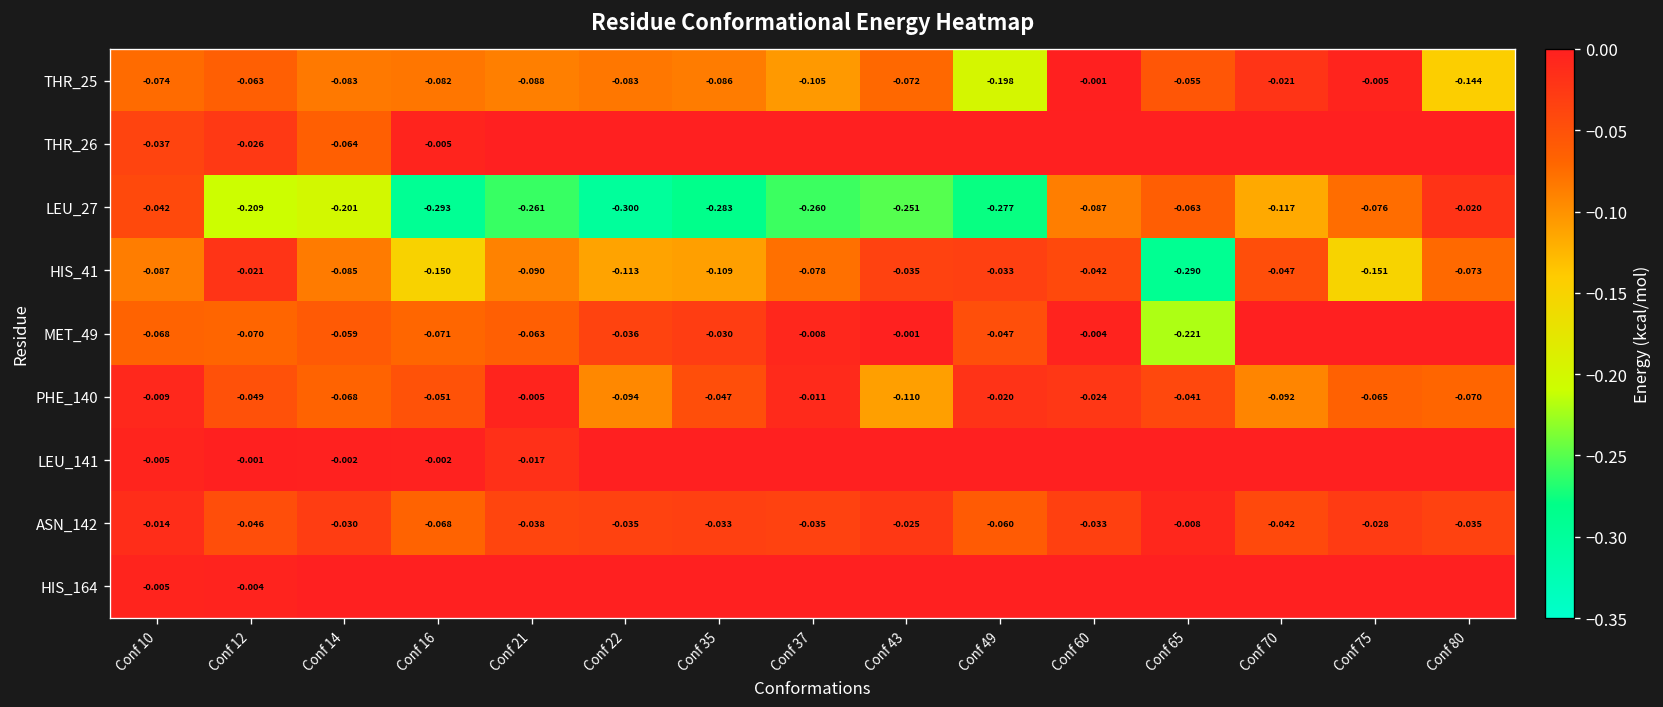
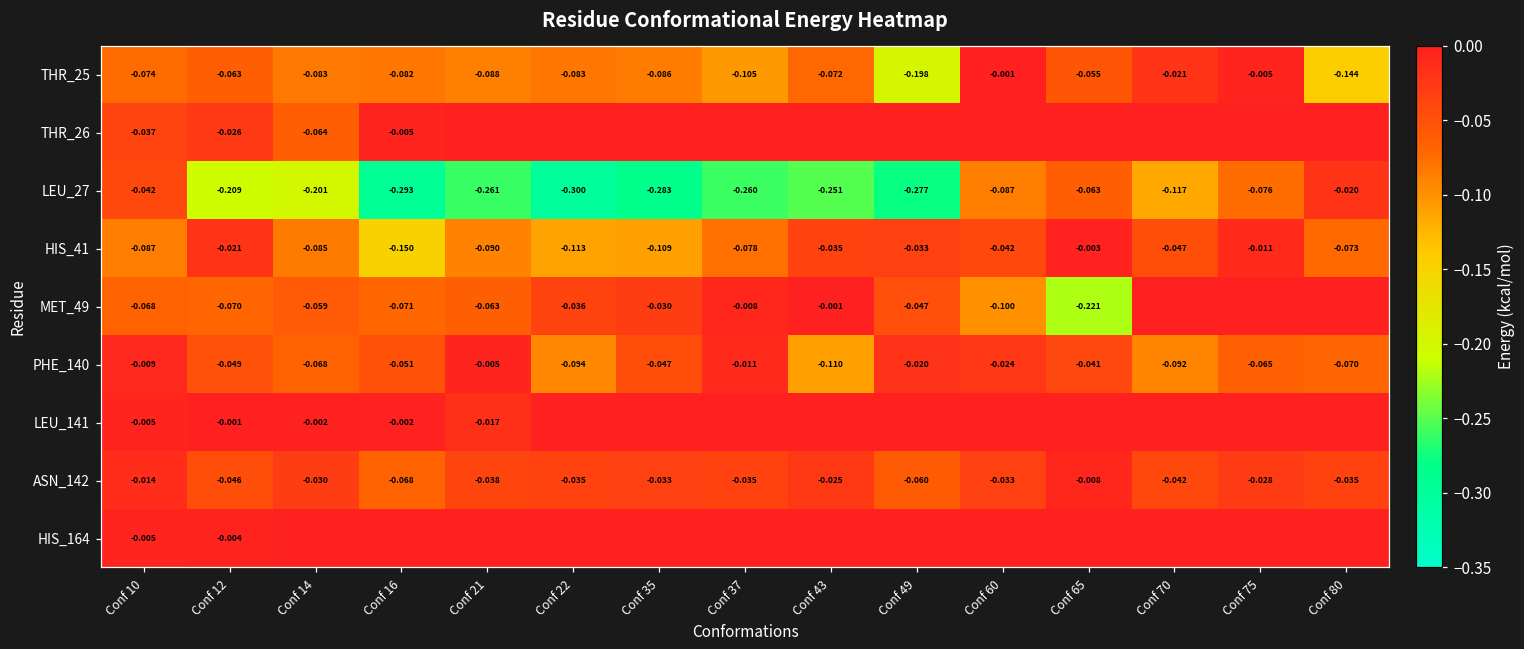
HIS_41, Conf 65: -0.290 -> -0.003
HIS_41, Conf 75: -0.151 -> -0.011
MET_49, Conf 60: -0.004 -> -0.100
